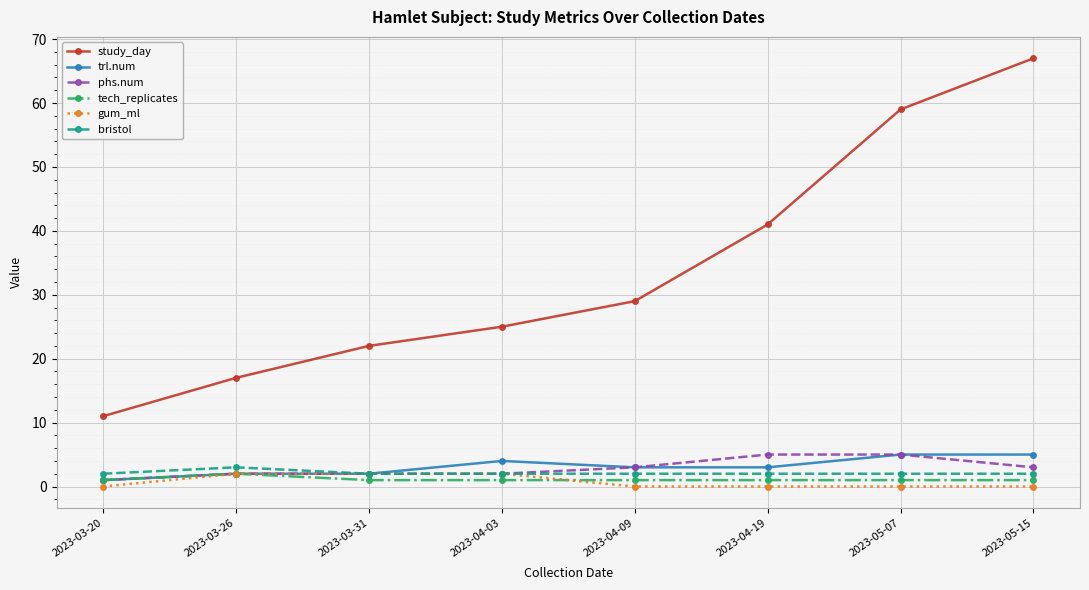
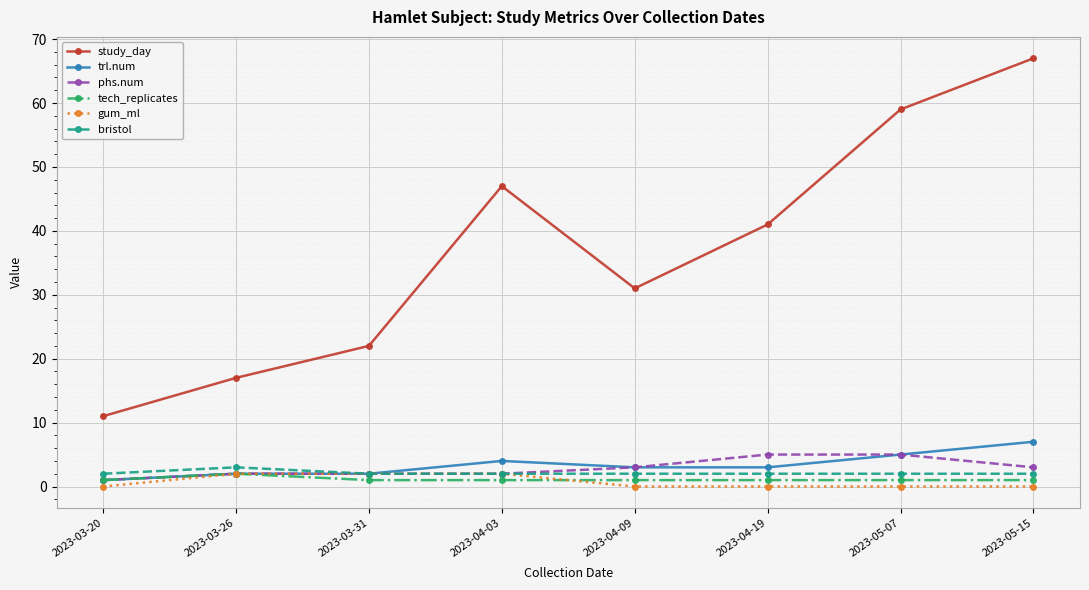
study_day, 2023-04-03: 25 -> 47
study_day, 2023-04-09: 29 -> 31
trl.num, 2023-05-15: 5 -> 7
